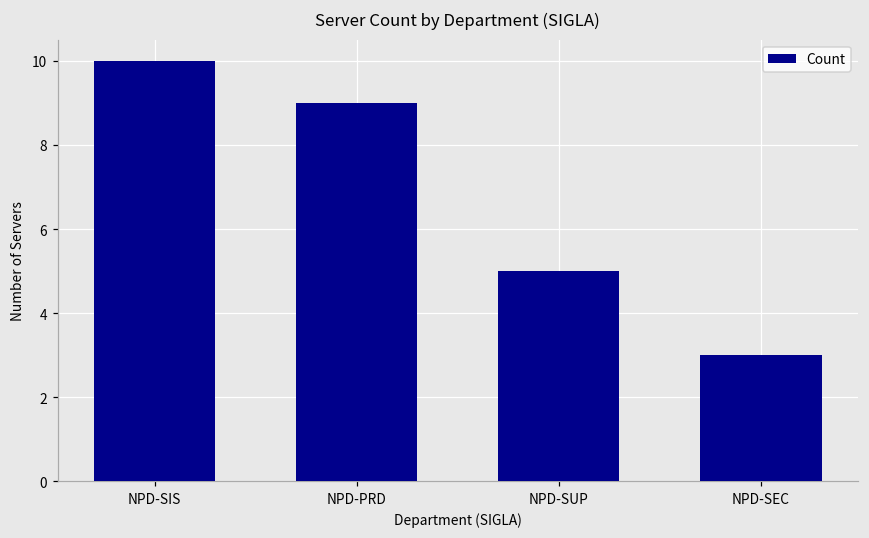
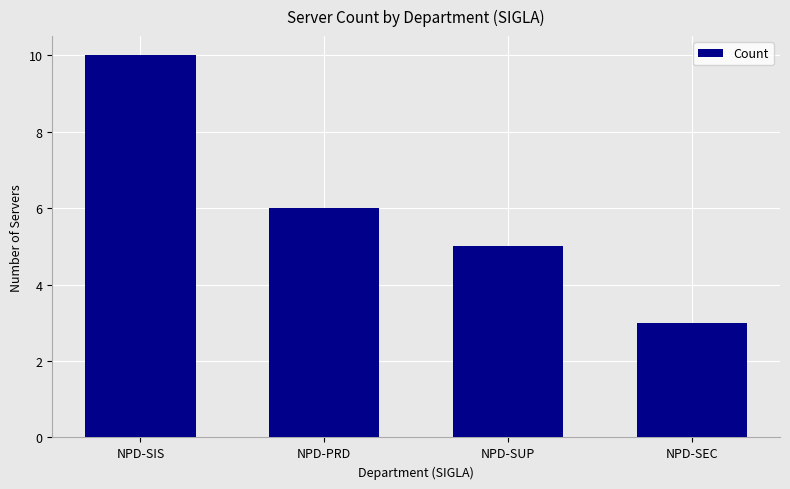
NPD-PRD: 9 -> 6
